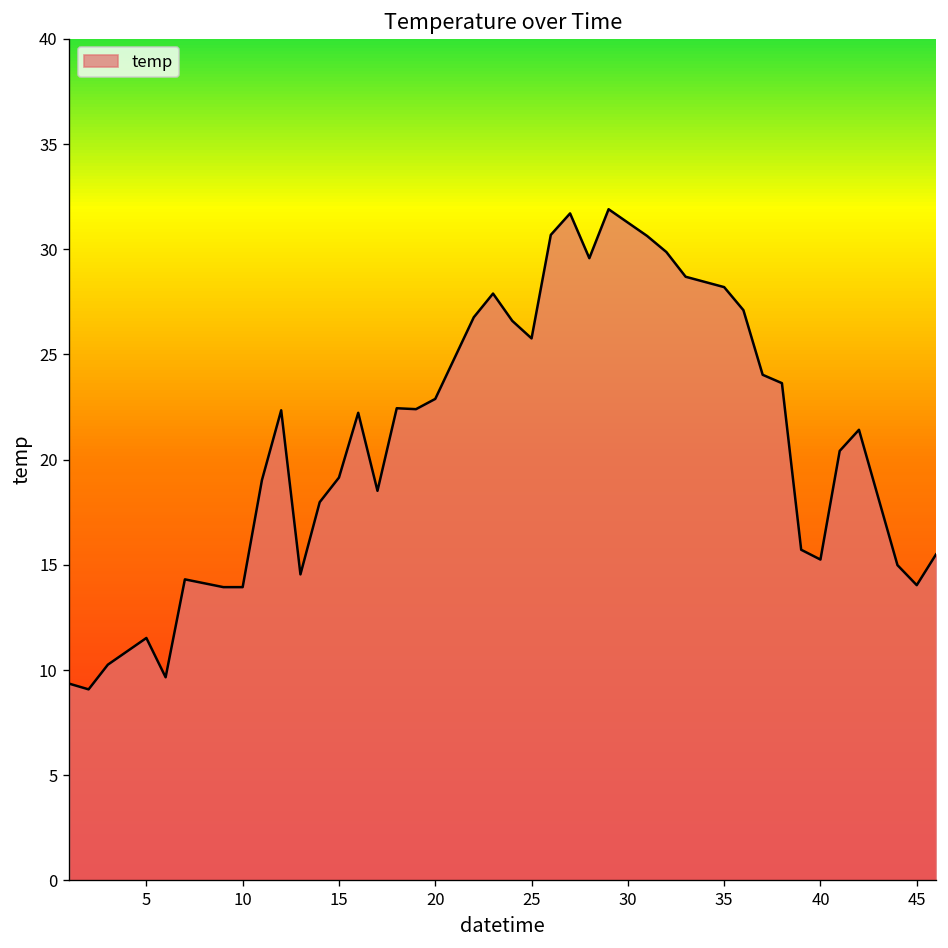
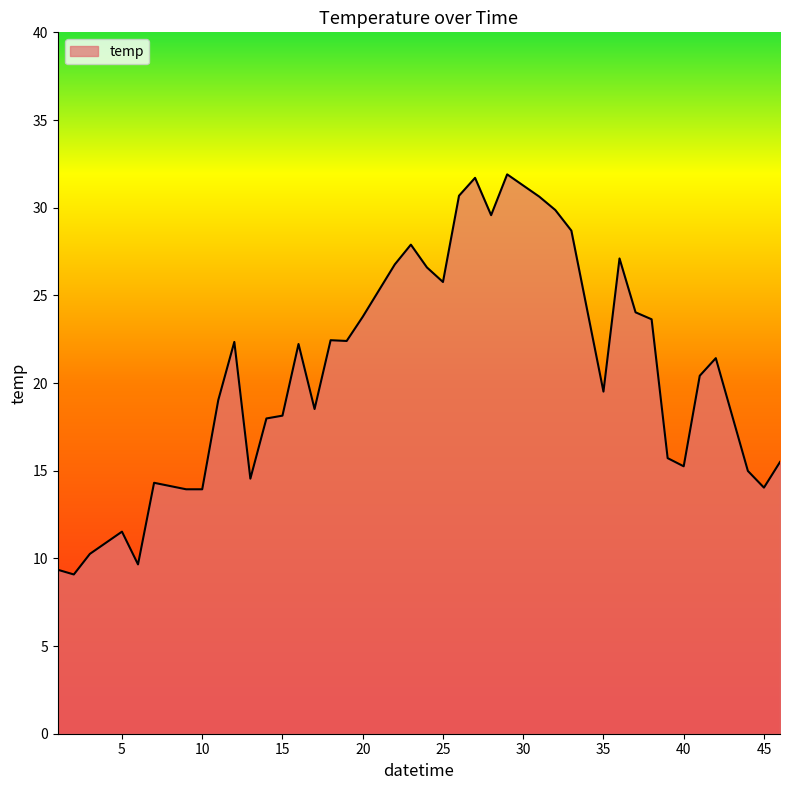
15: 19.1 -> 18.1
20: 22.9 -> 23.8
35: 28.2 -> 19.5
